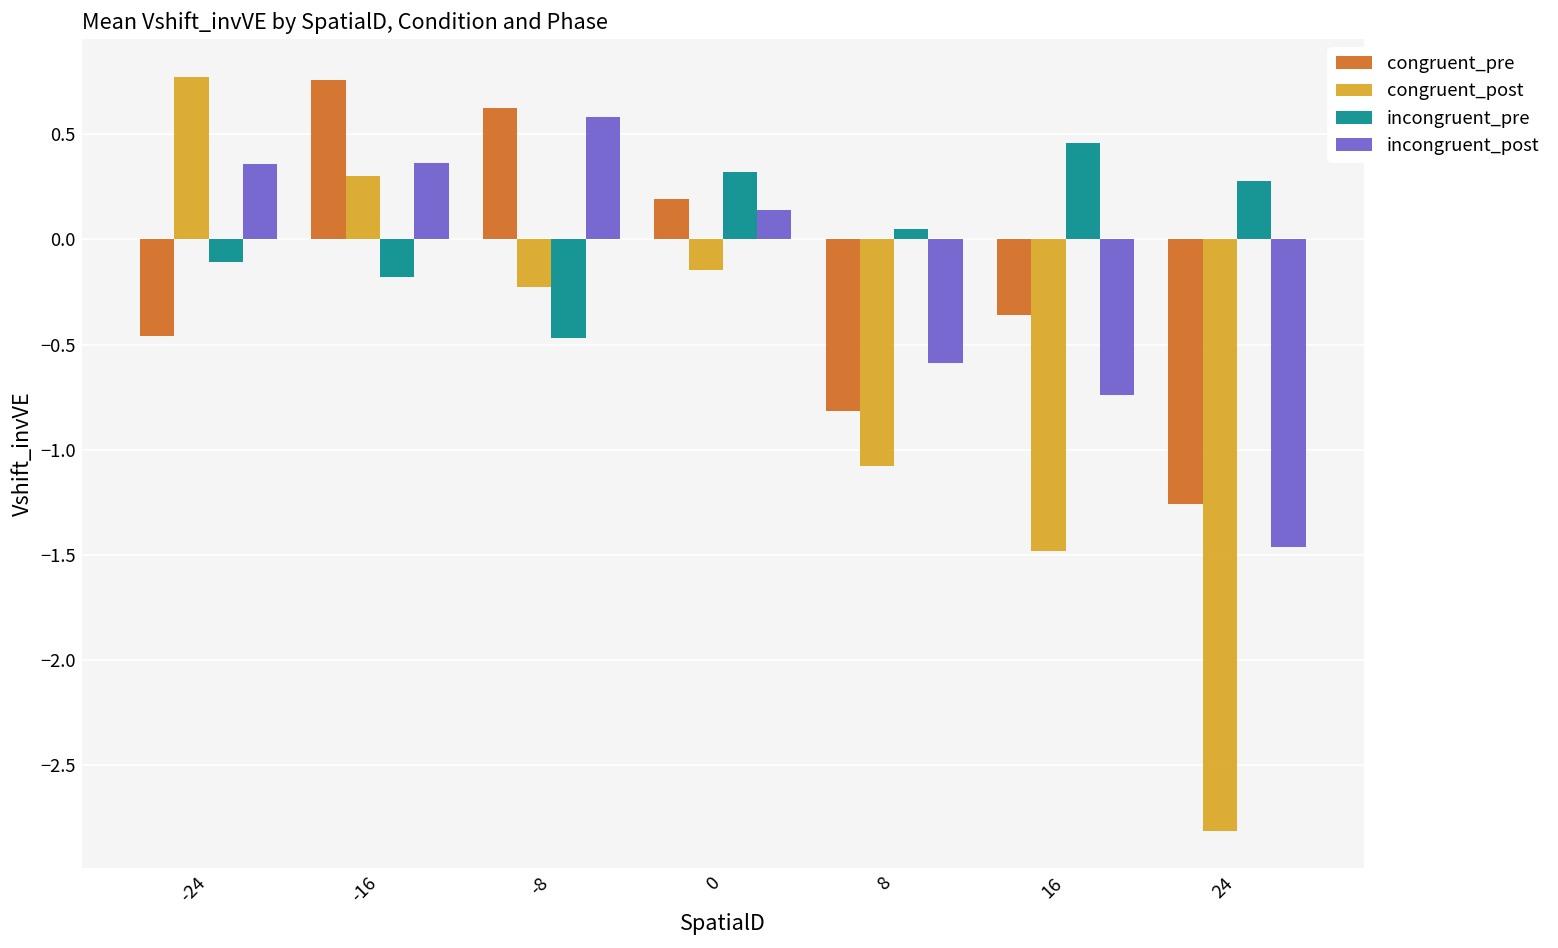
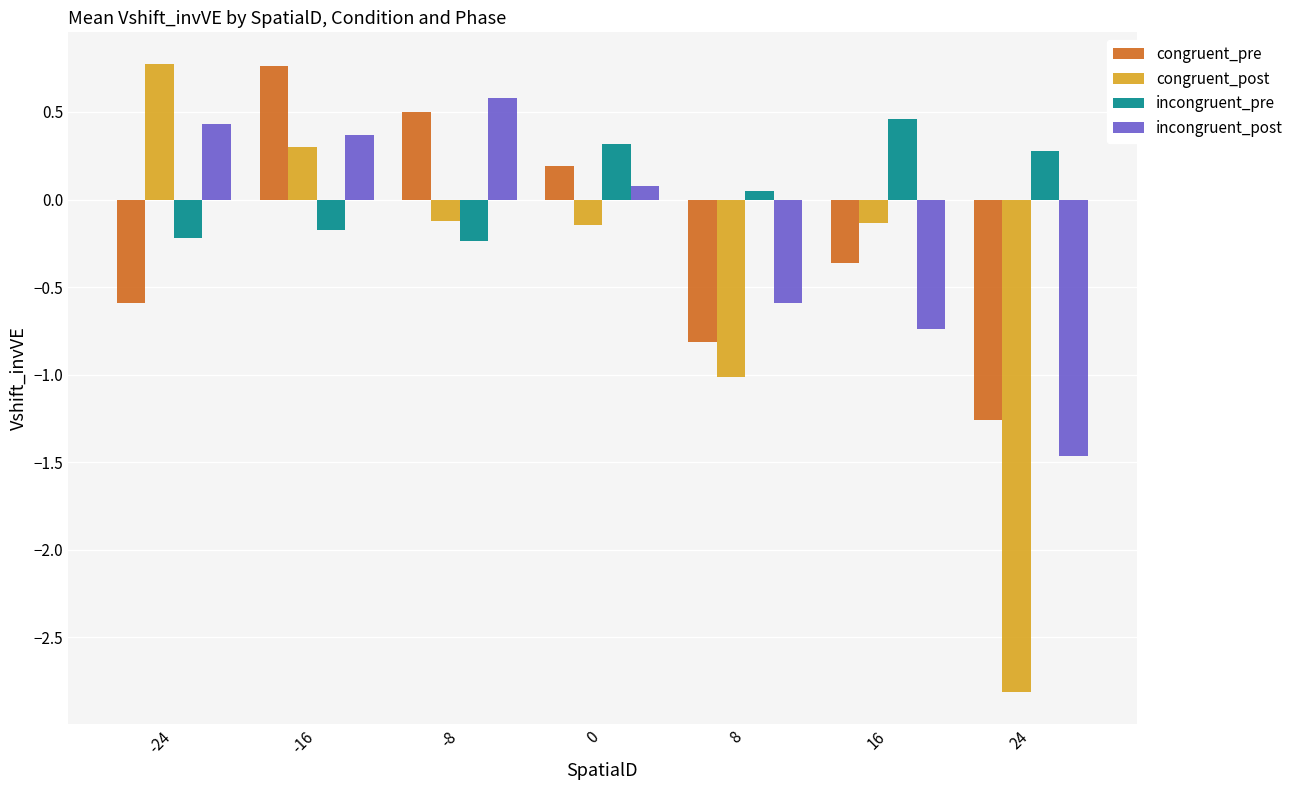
congruent_pre, -24: -0.46 -> -0.59
incongruent_pre, -24: -0.11 -> -0.22
incongruent_post, -24: 0.36 -> 0.43
congruent_pre, -8: 0.62 -> 0.50
congruent_post, -8: -0.23 -> -0.13
incongruent_pre, -8: -0.47 -> -0.24
incongruent_post, 0: 0.14 -> 0.08
congruent_post, 8: -1.08 -> -1.01
congruent_post, 16: -1.48 -> -0.14
